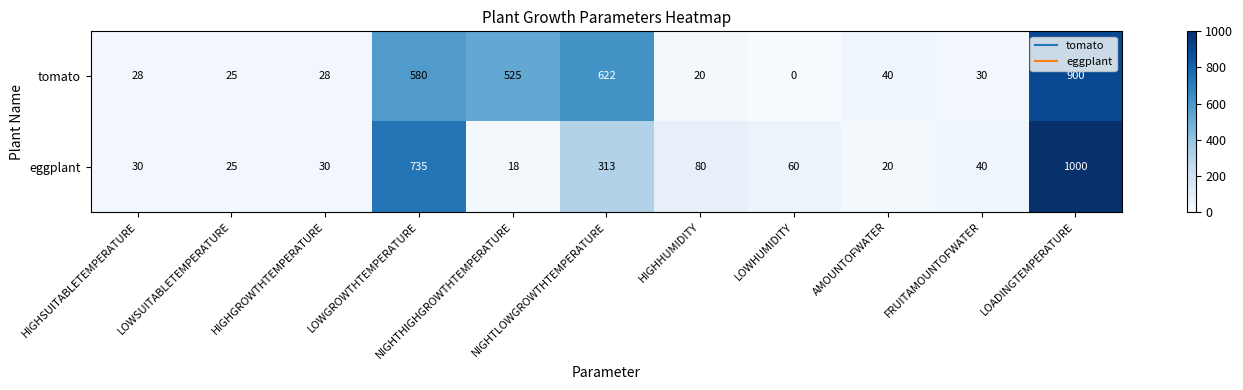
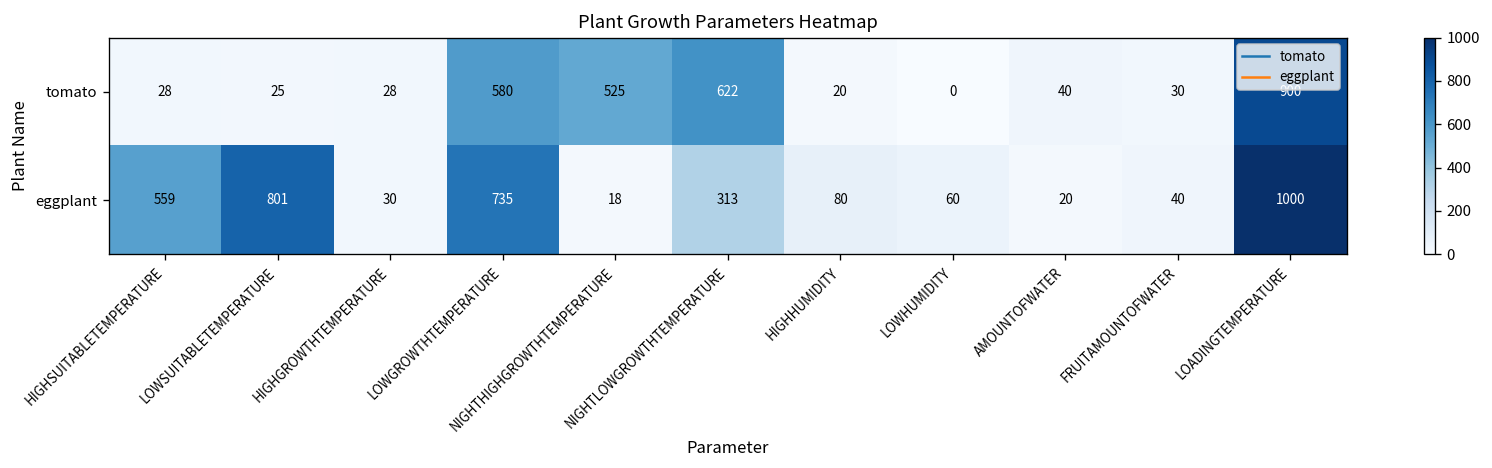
eggplant, HIGHSUITABLETEMPERATURE: 30 -> 559
eggplant, LOWSUITABLETEMPERATURE: 25 -> 801
